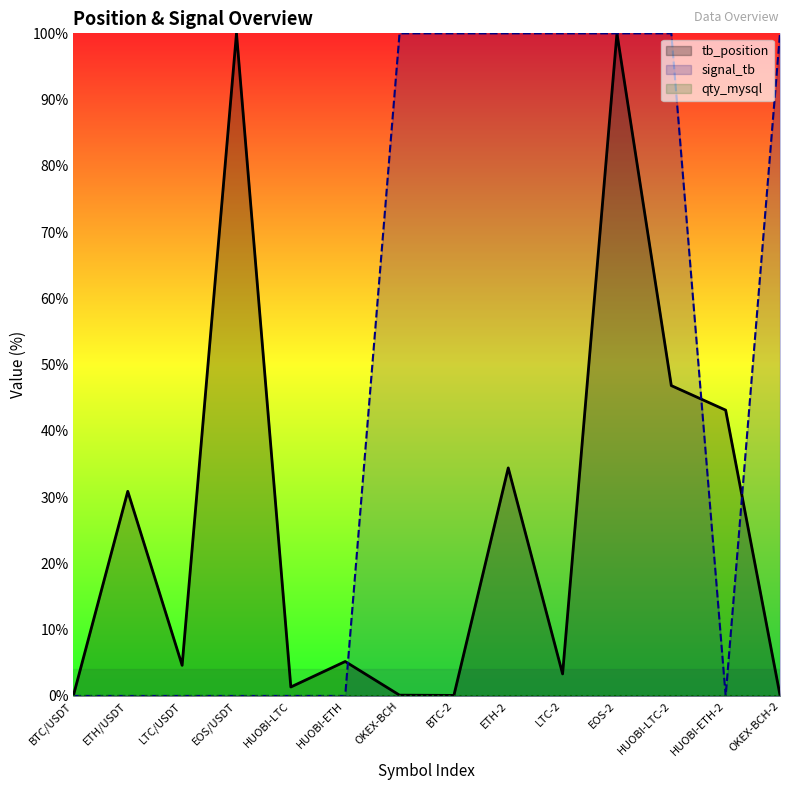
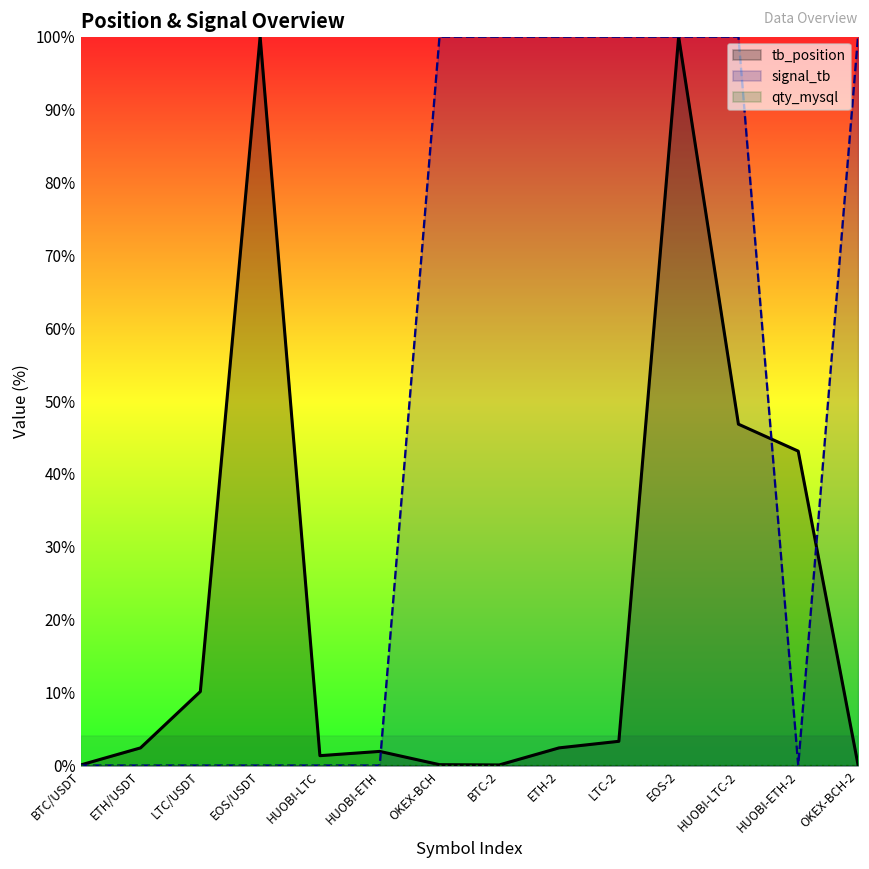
tb_position, ETH/USDT: 31% -> 2%
tb_position, LTC/USDT: 5% -> 10%
tb_position, HUOBI-ETH: 5% -> 2%
tb_position, ETH-2: 34% -> 2%
